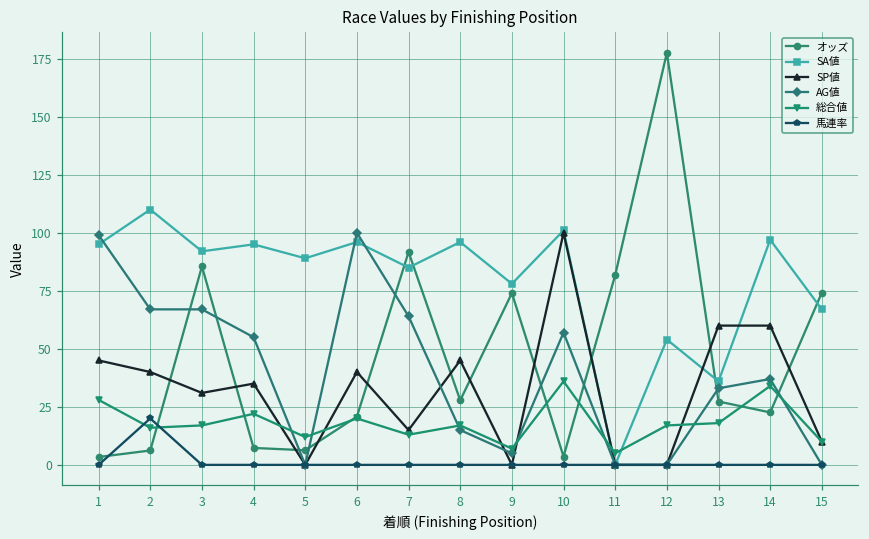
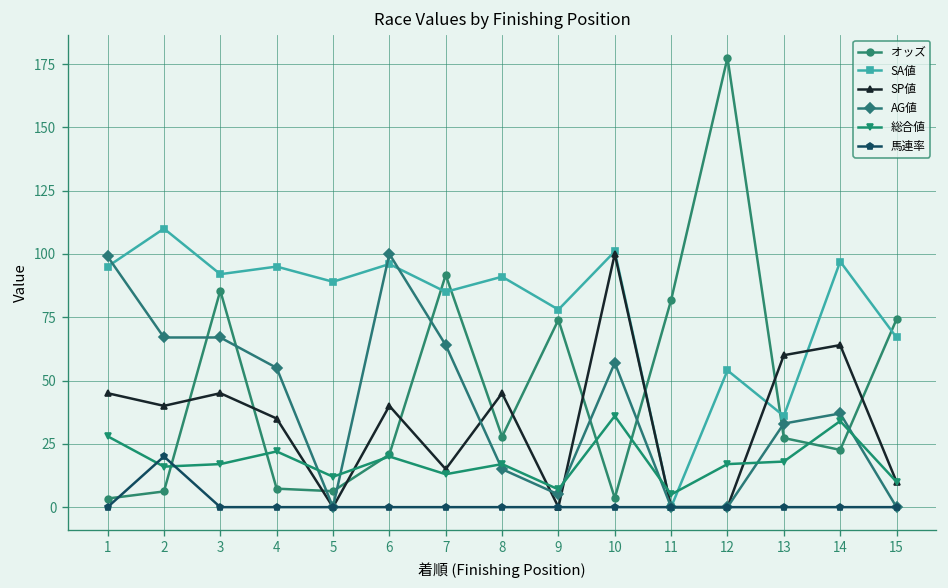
SP値, 3: 31 -> 45
SA値, 8: 96 -> 91
SP値, 14: 60 -> 64
